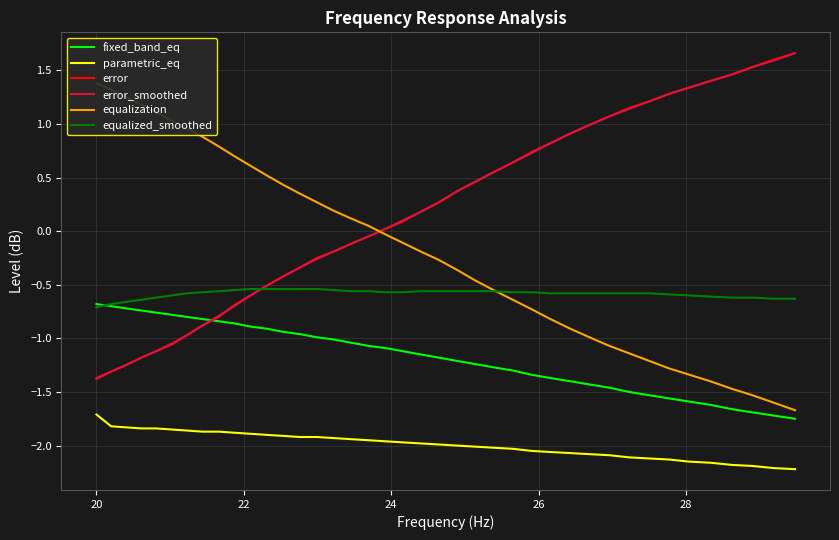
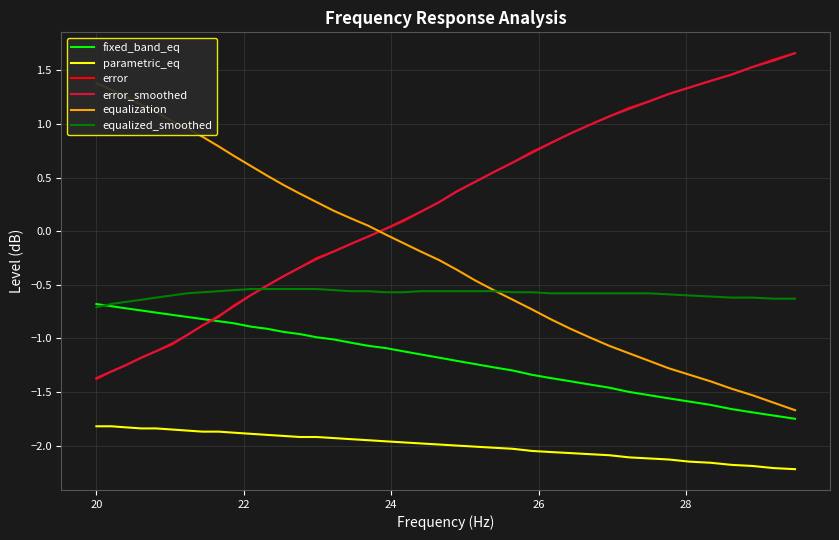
parametric_eq, 20: -1.71 -> -1.82
